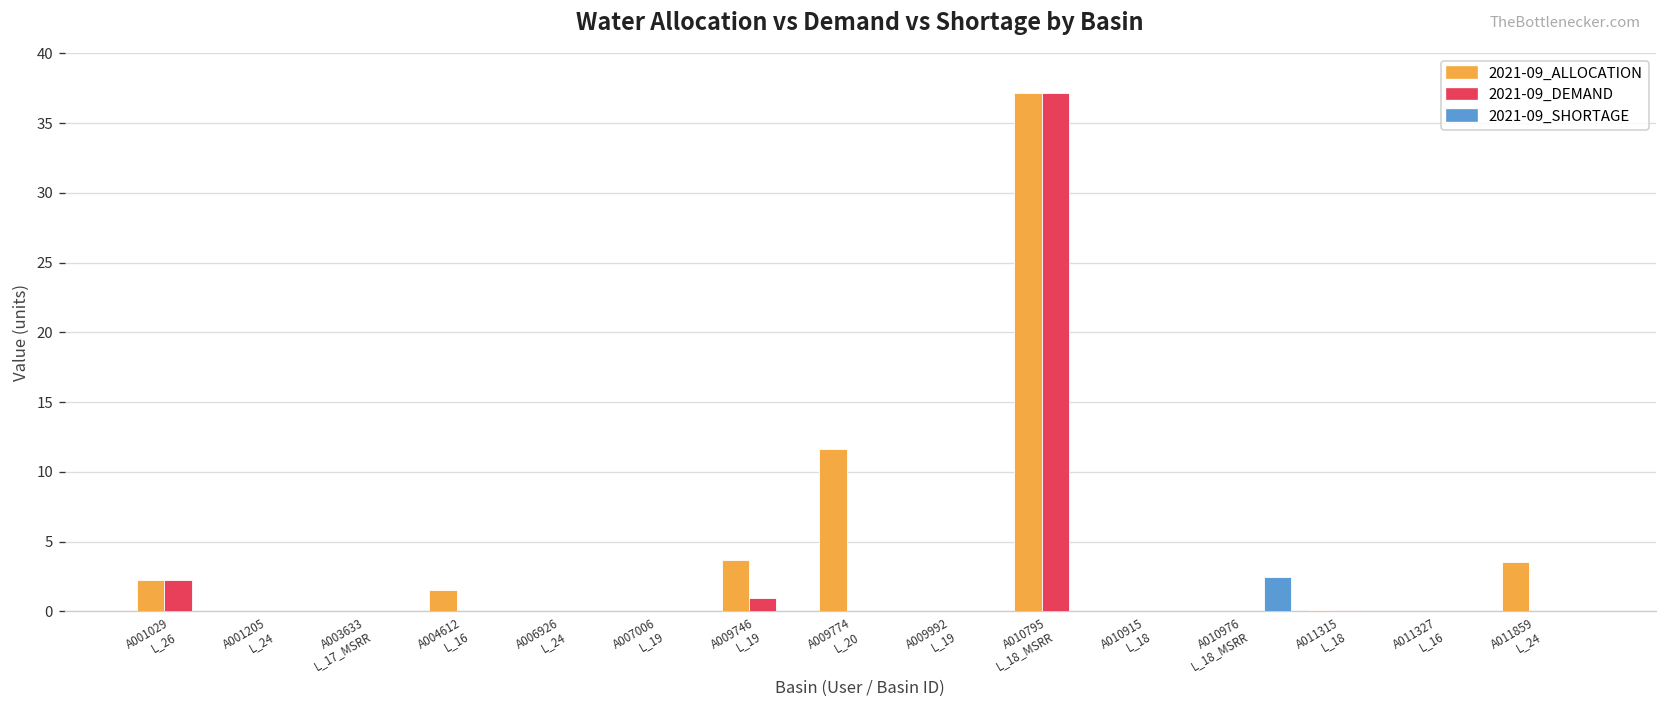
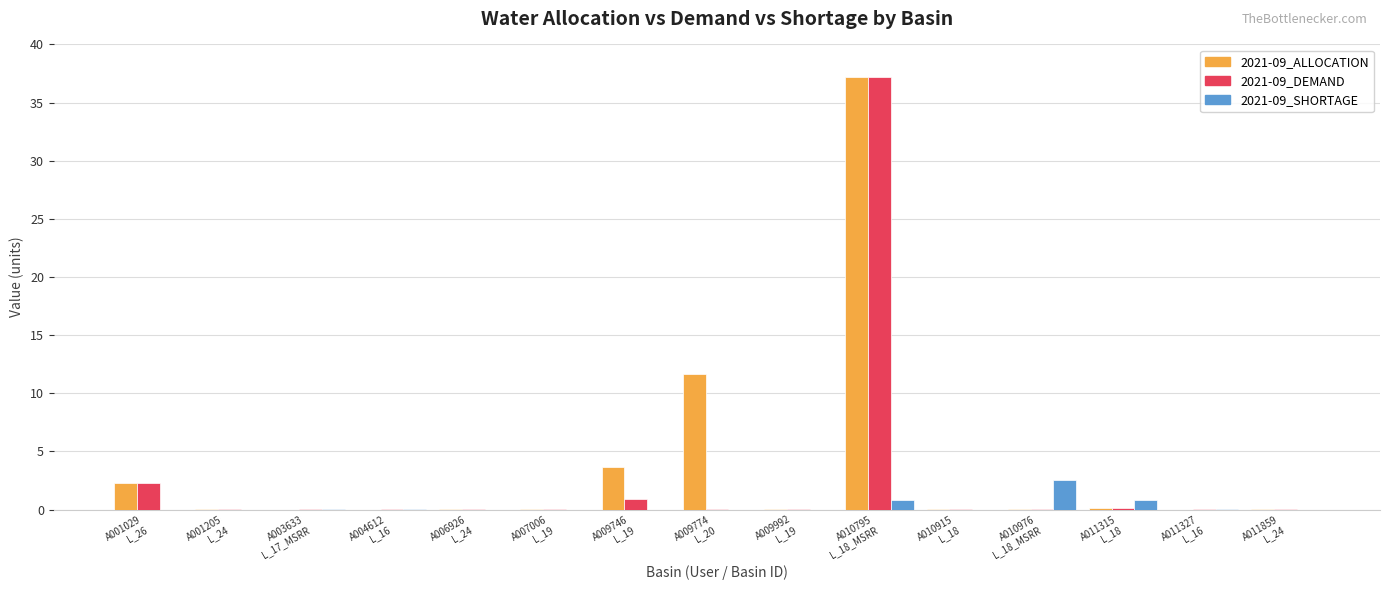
2021-09_ALLOCATION, A004612 L_16: 1.5 -> 0.0
2021-09_SHORTAGE, A010795 L_18_MSRR: 0.0 -> 0.8
2021-09_SHORTAGE, A011315 L_18: 0.0 -> 0.8
2021-09_ALLOCATION, A011859 L_24: 3.5 -> 0.0
